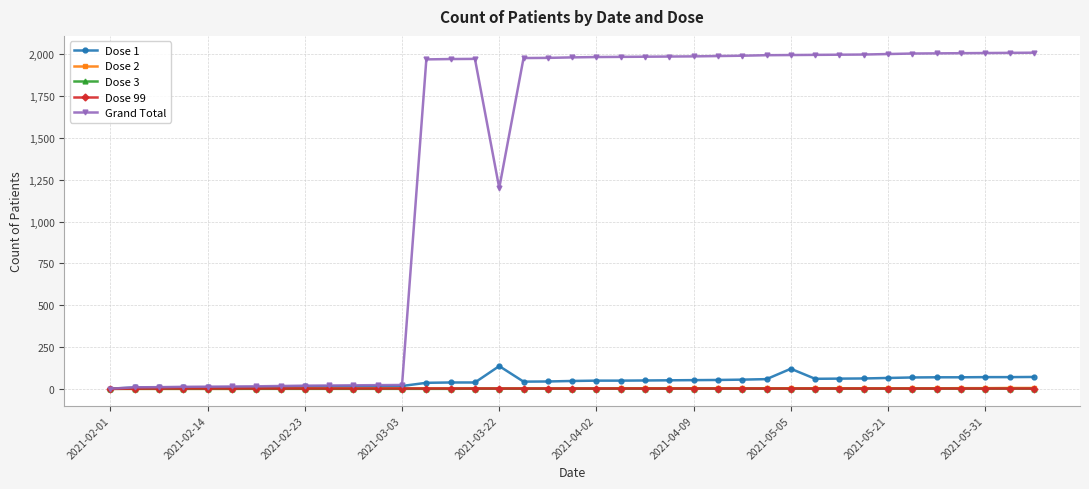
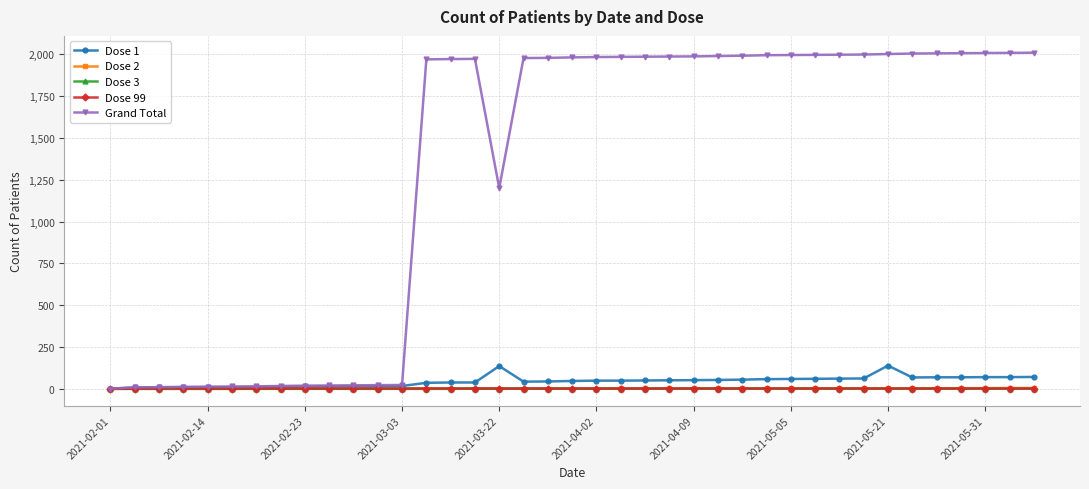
Dose 1, 2021-05-05: 120 -> 60
Dose 1, 2021-05-21: 70 -> 140
